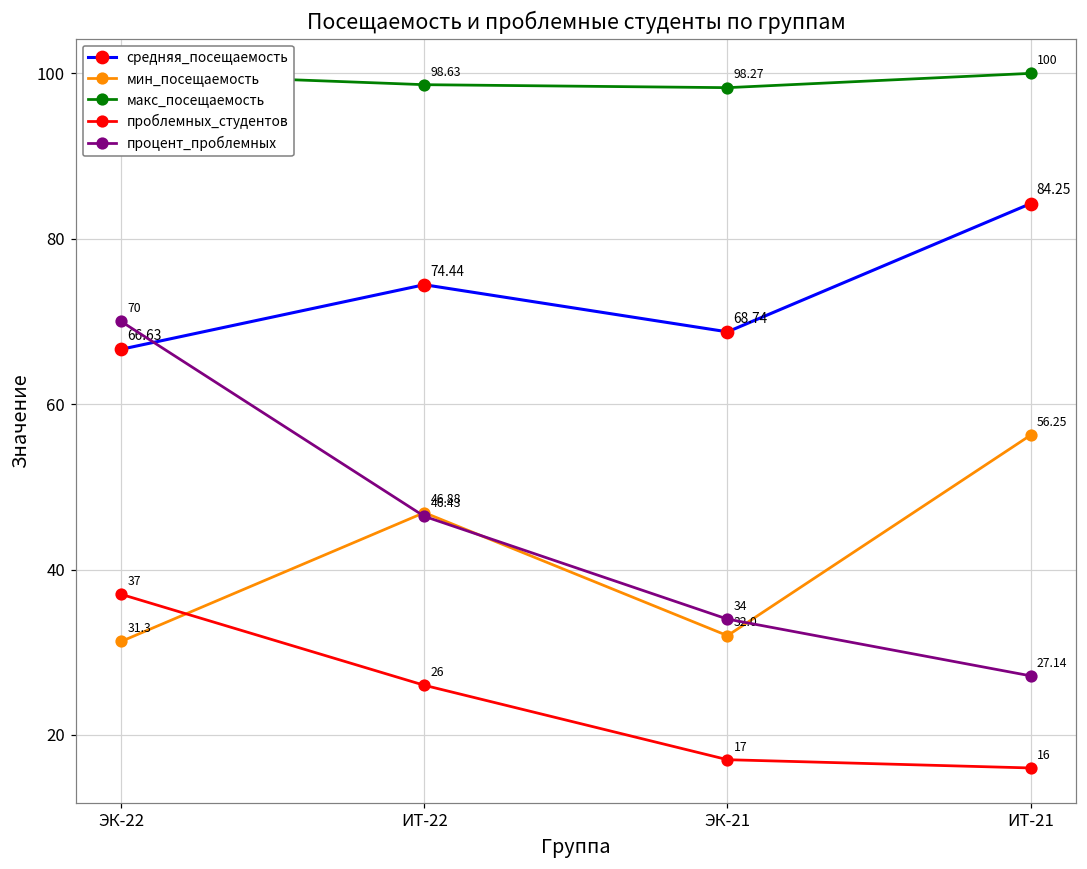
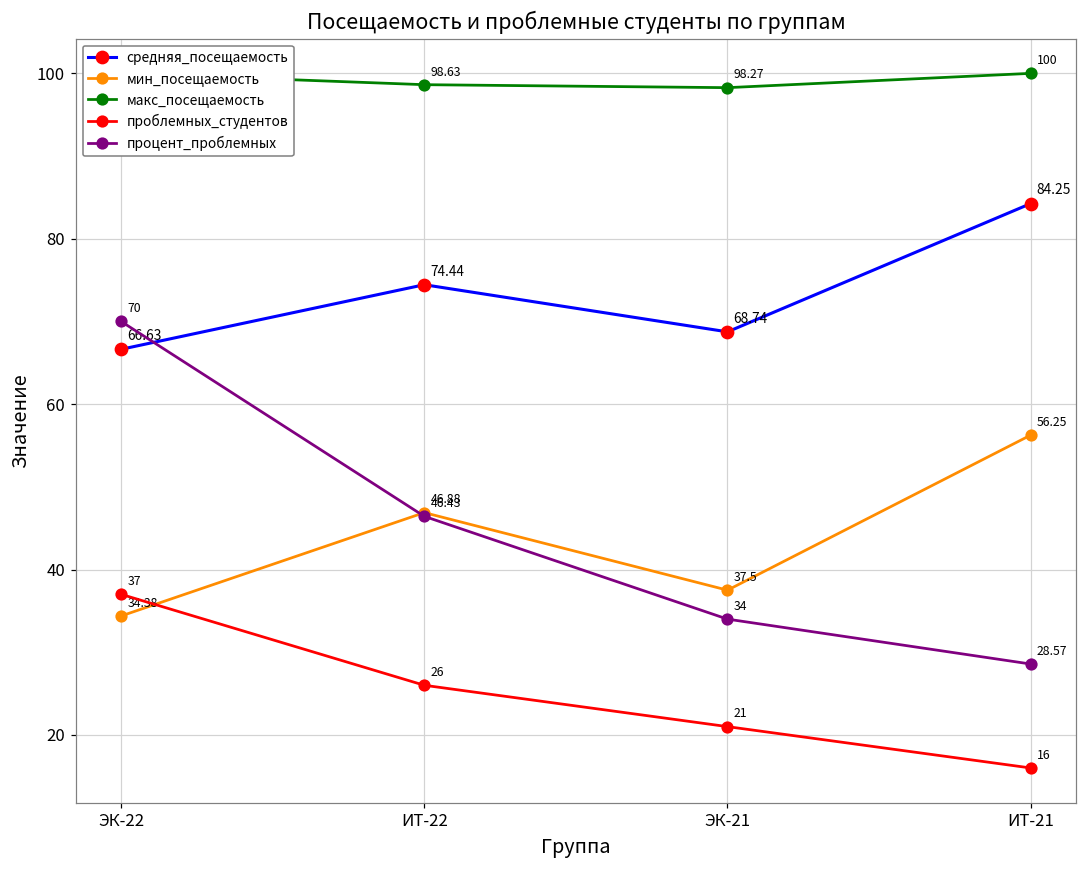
мин_посещаемость, ЭК-22: 31.3 -> 34.38
мин_посещаемость, ЭК-21: 32.0 -> 37.5
проблемных_студентов, ЭК-21: 17 -> 21
процент_проблемных, ИТ-21: 27.14 -> 28.57
